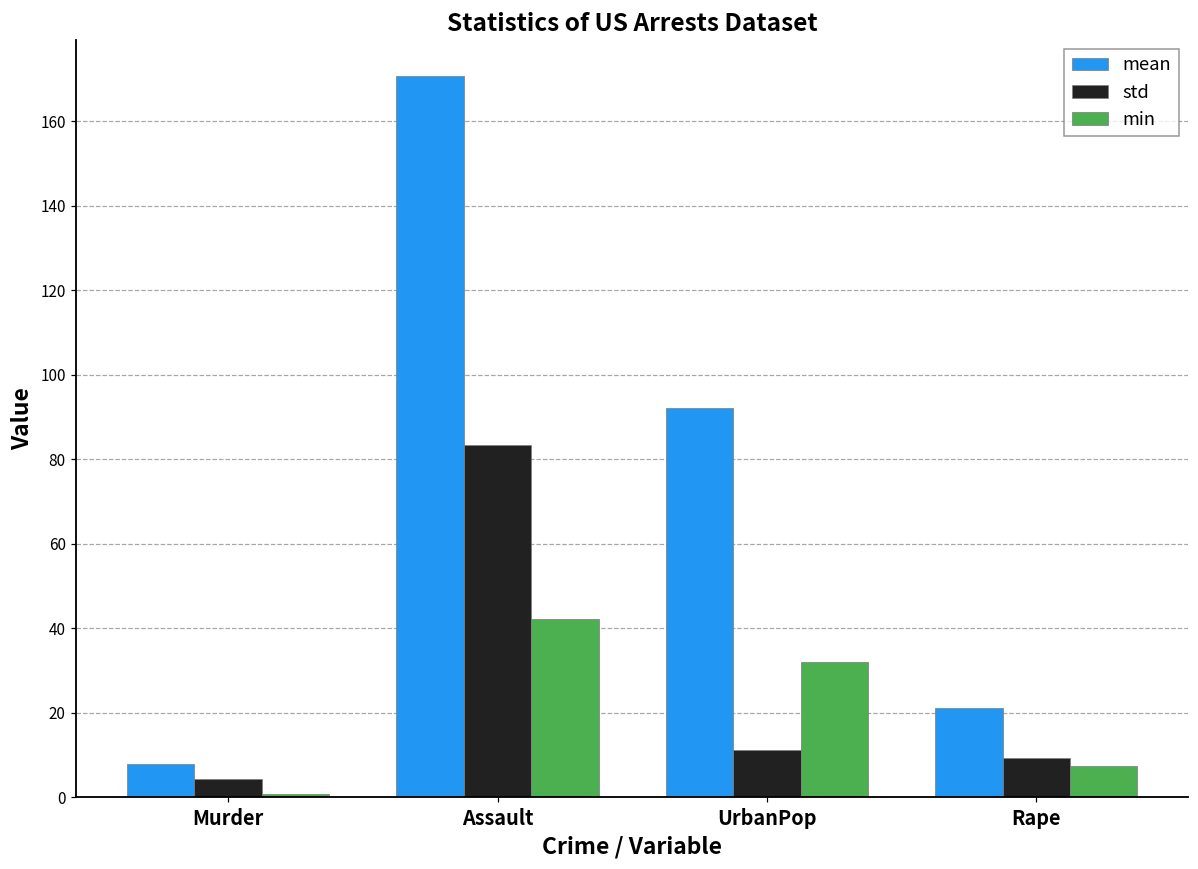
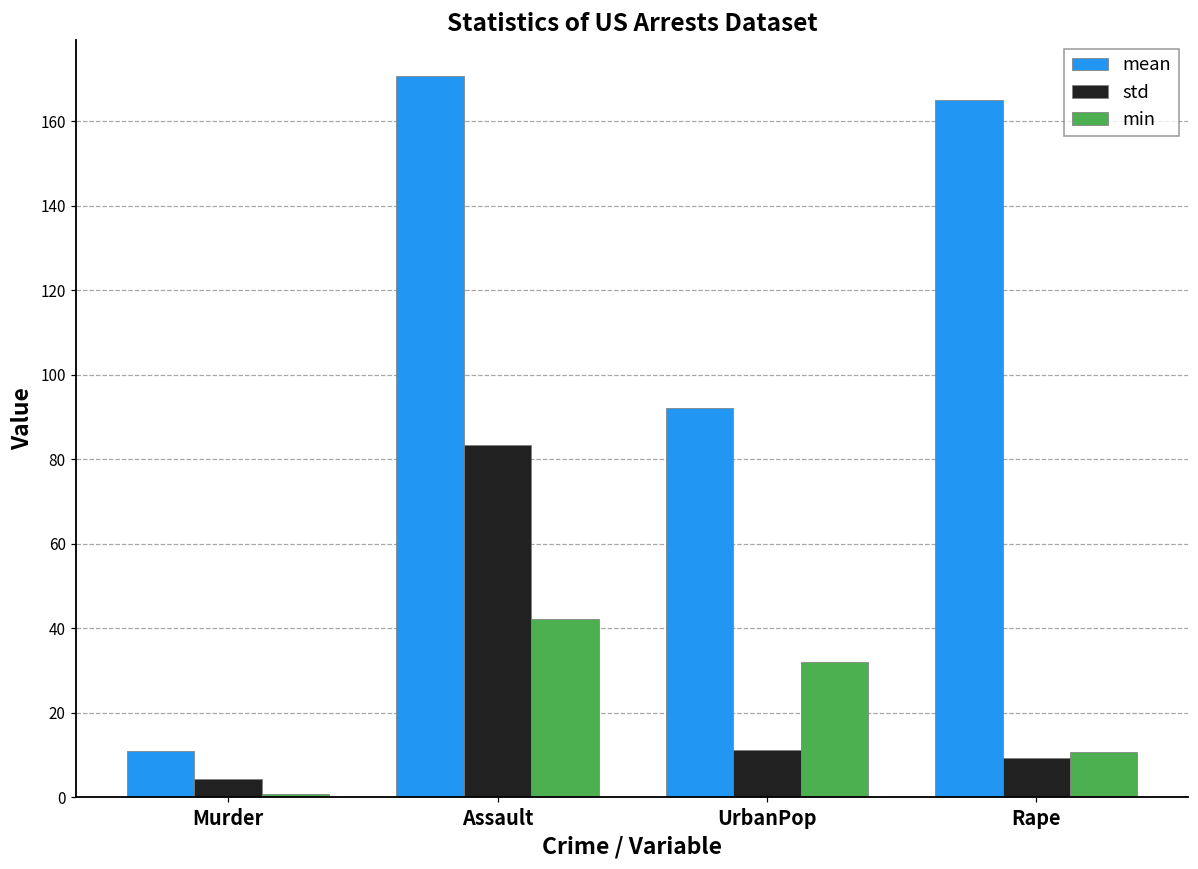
mean, Murder: 8 -> 11
mean, Rape: 21 -> 165
min, Rape: 7 -> 11
